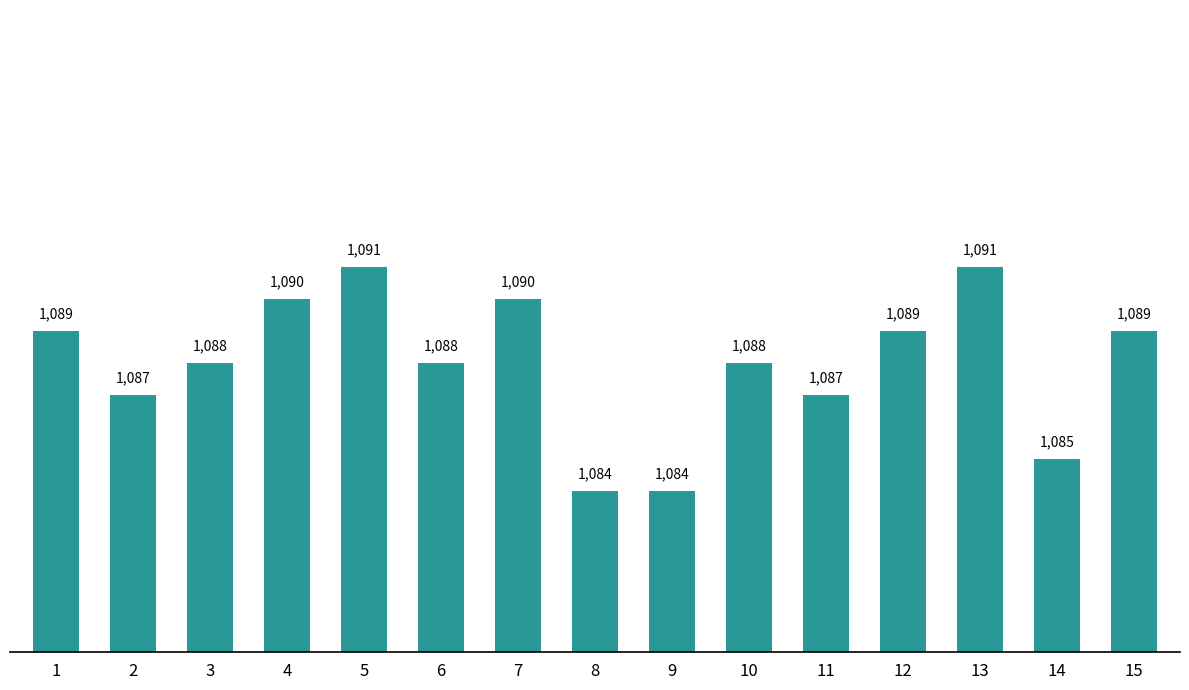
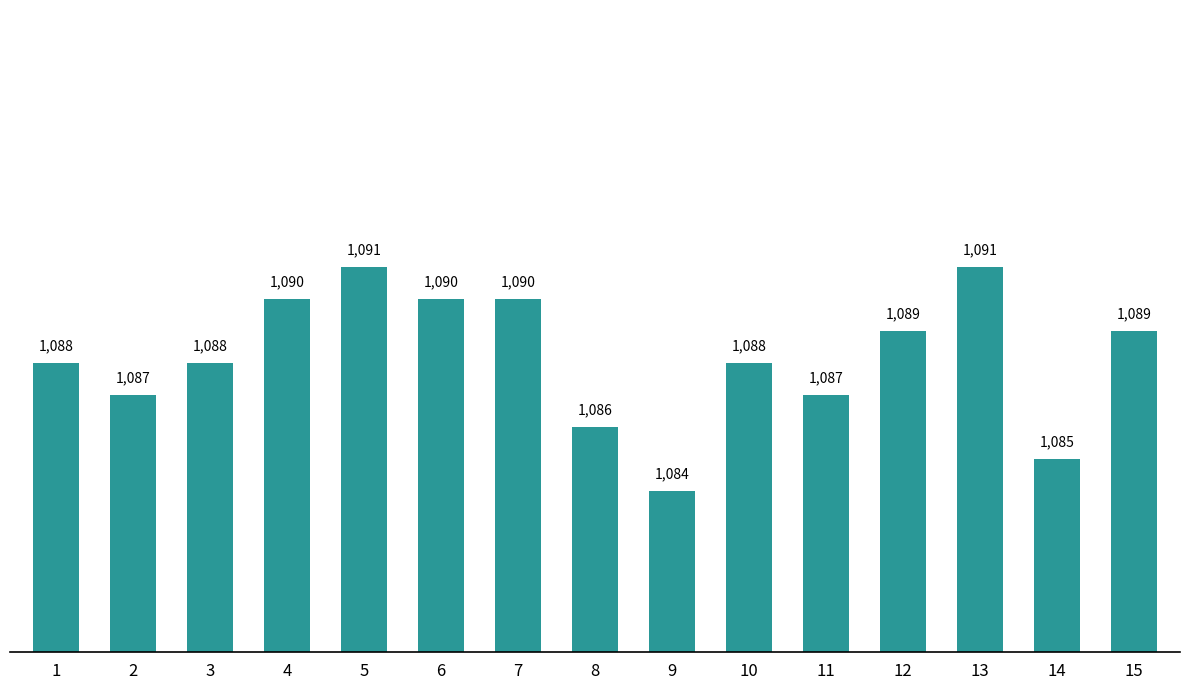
1: 1,089 -> 1,088
6: 1,088 -> 1,090
8: 1,084 -> 1,086
